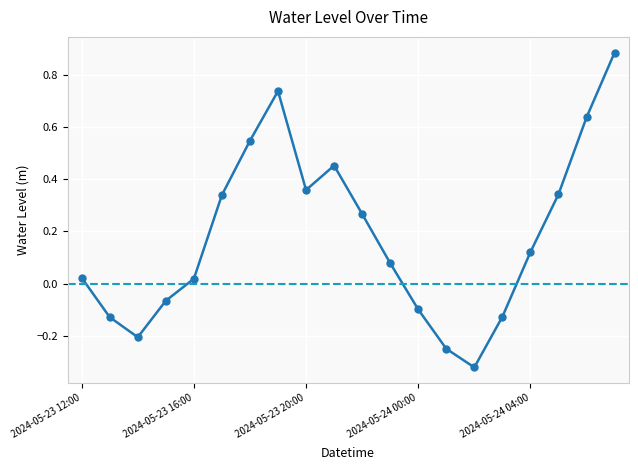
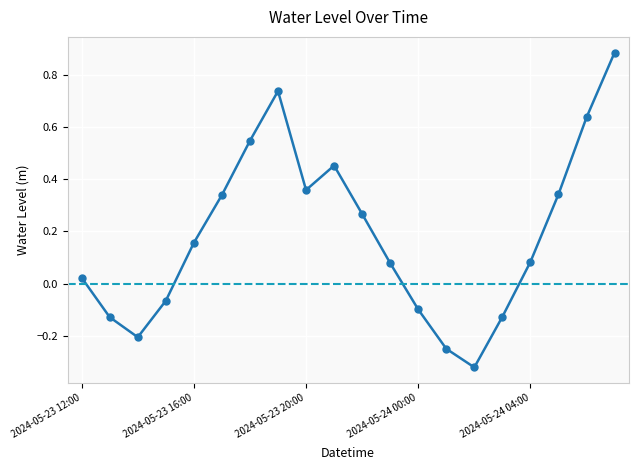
2024-05-23 16:00: 0.02 -> 0.16
2024-05-24 04:00: 0.12 -> 0.08
